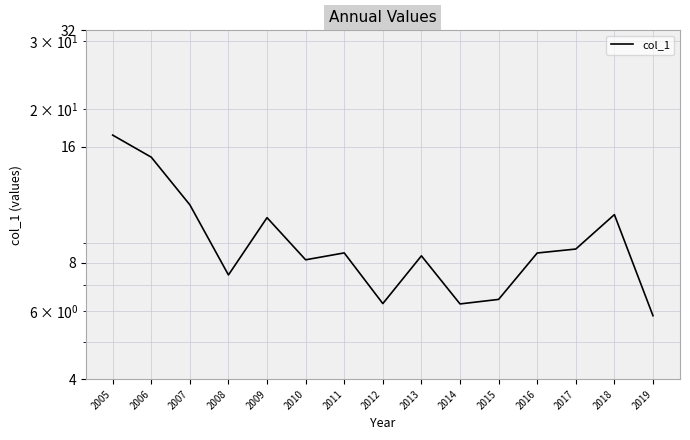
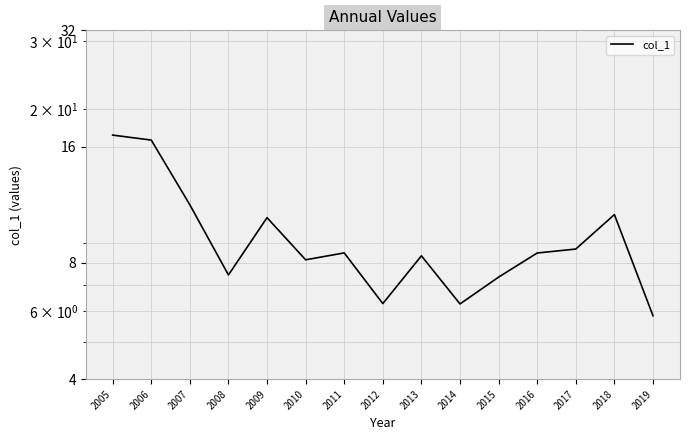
2006: 15.0 -> 16.6
2015: 6.4 -> 7.3
